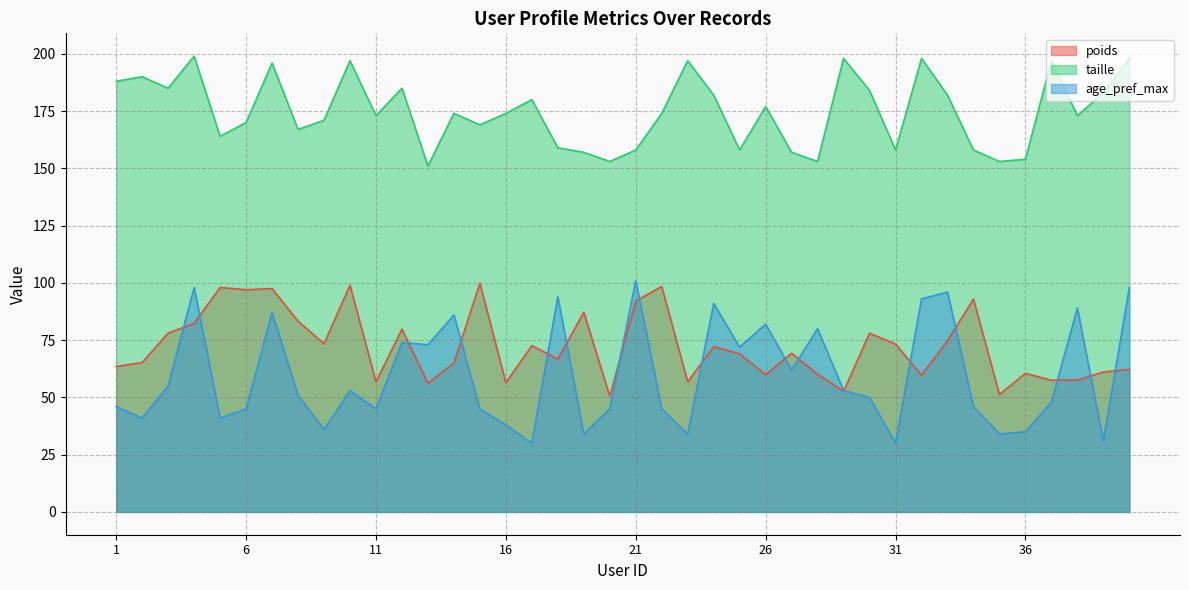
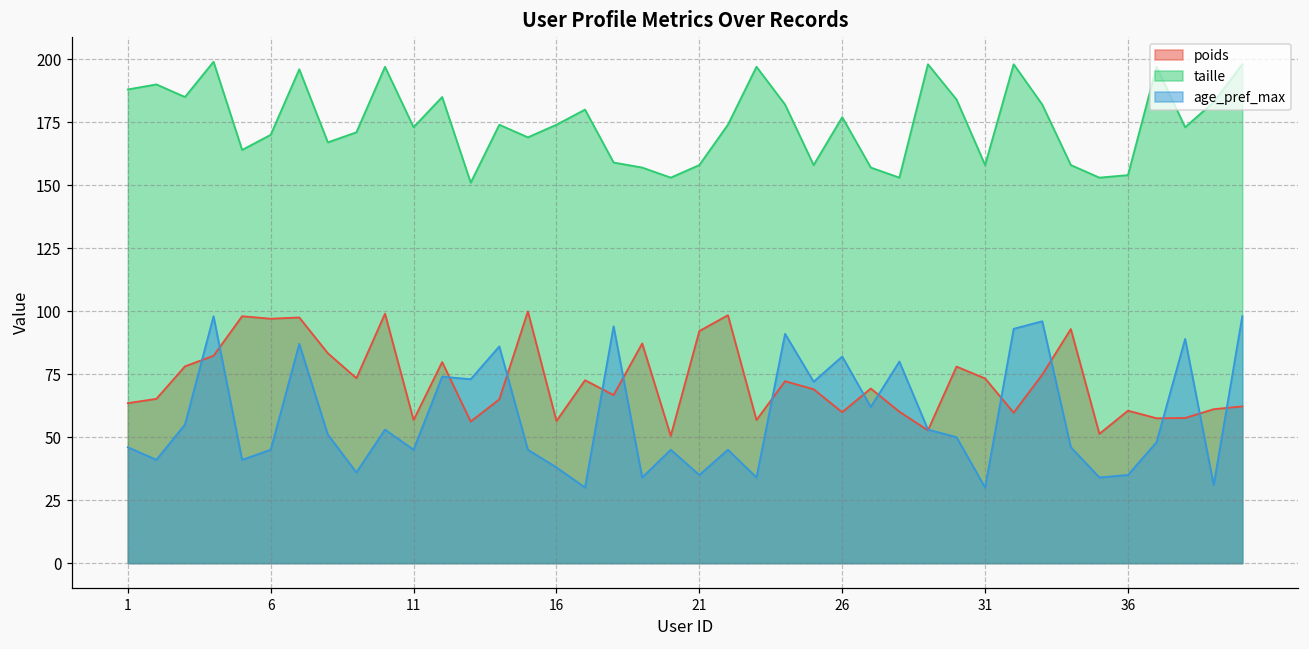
age_pref_max, 21: 101 -> 35
